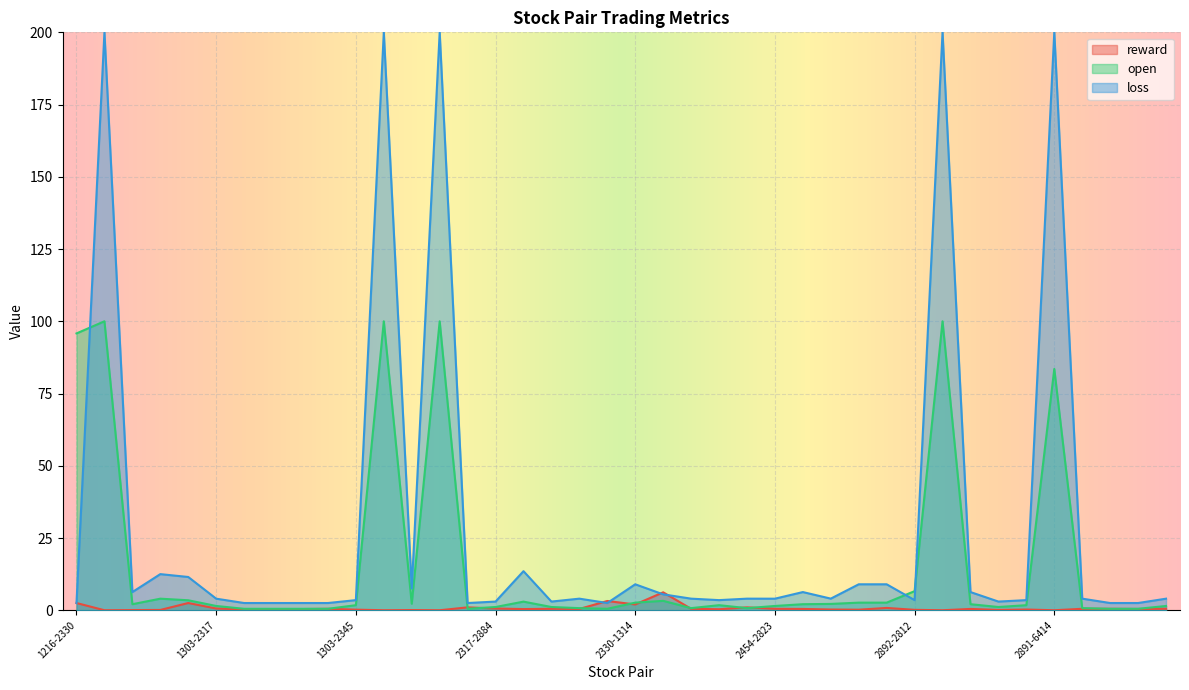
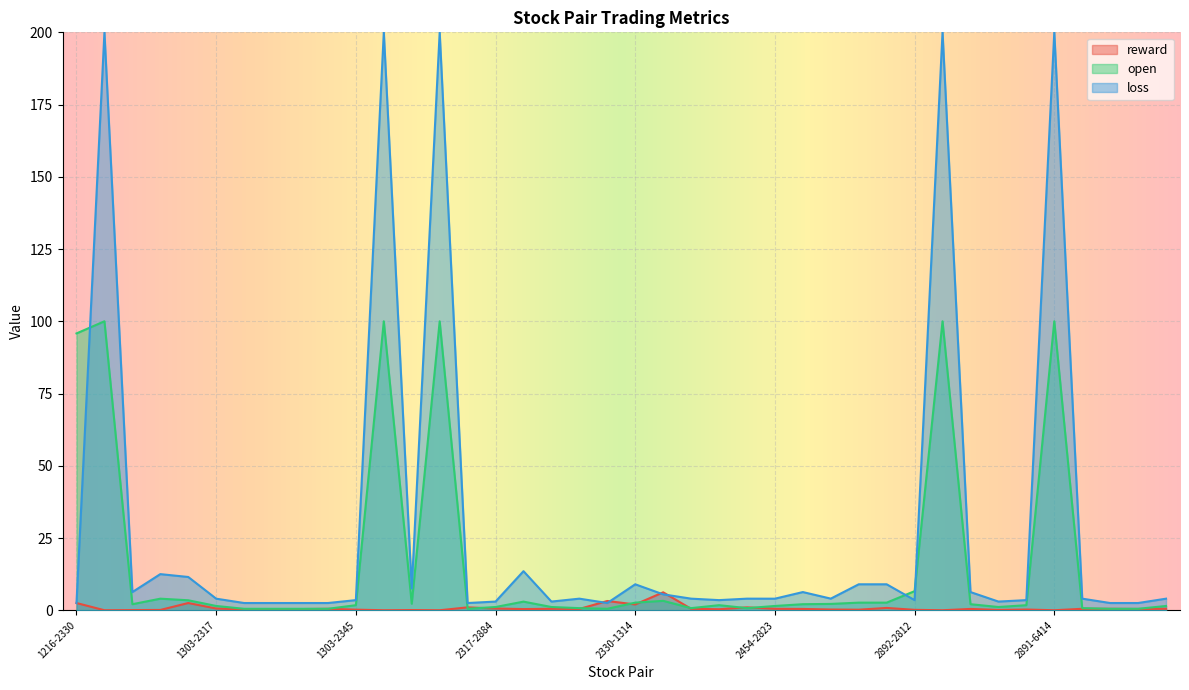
open, 2891-6414: 84 -> 100
